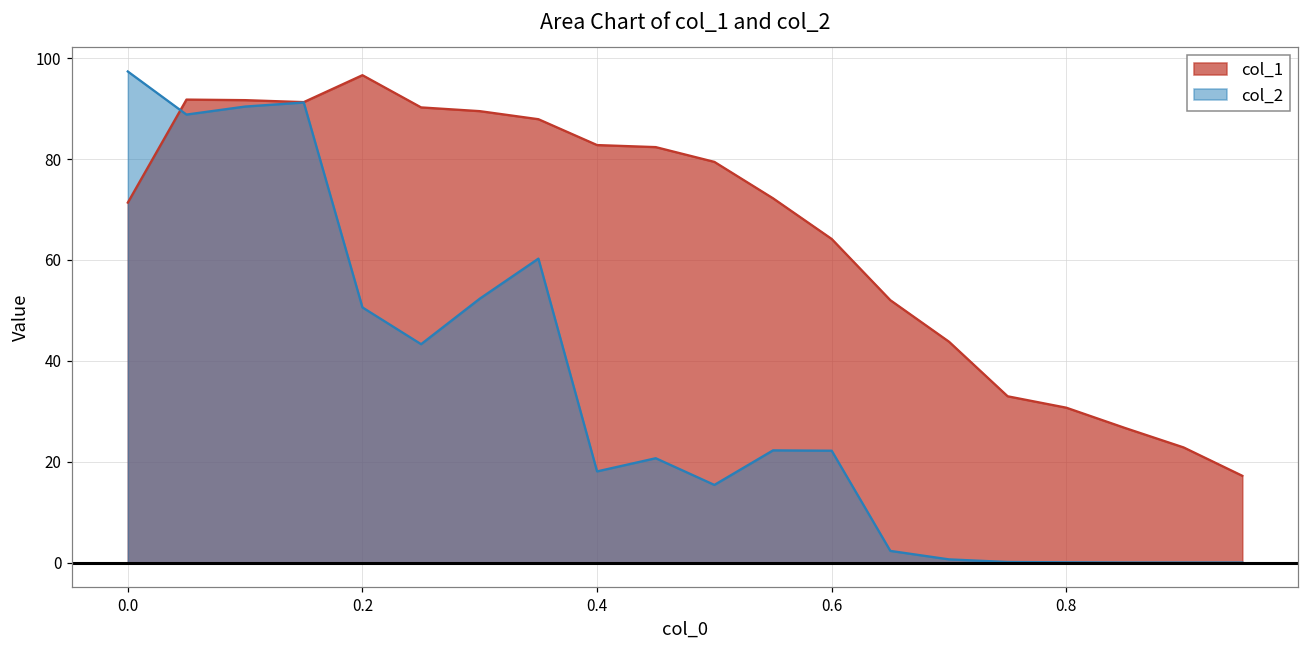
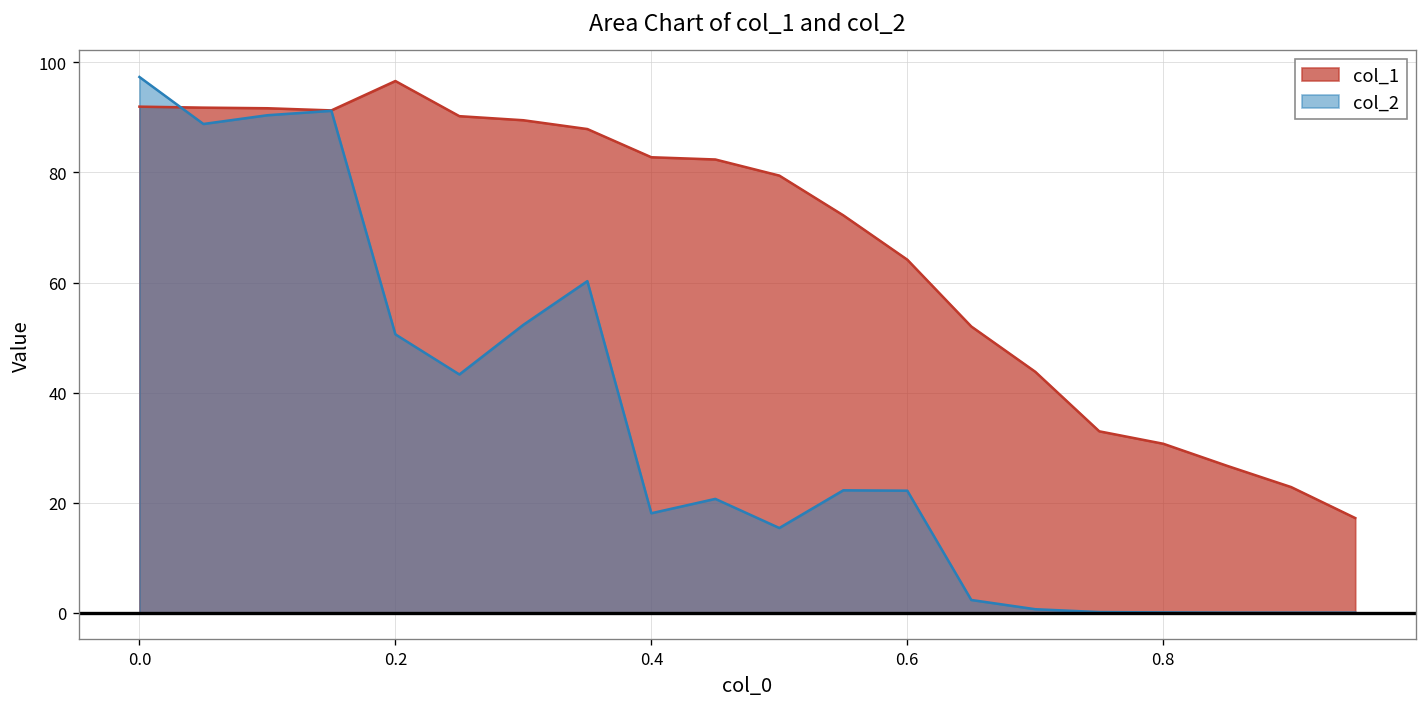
col_1, 0.0: 71 -> 92
